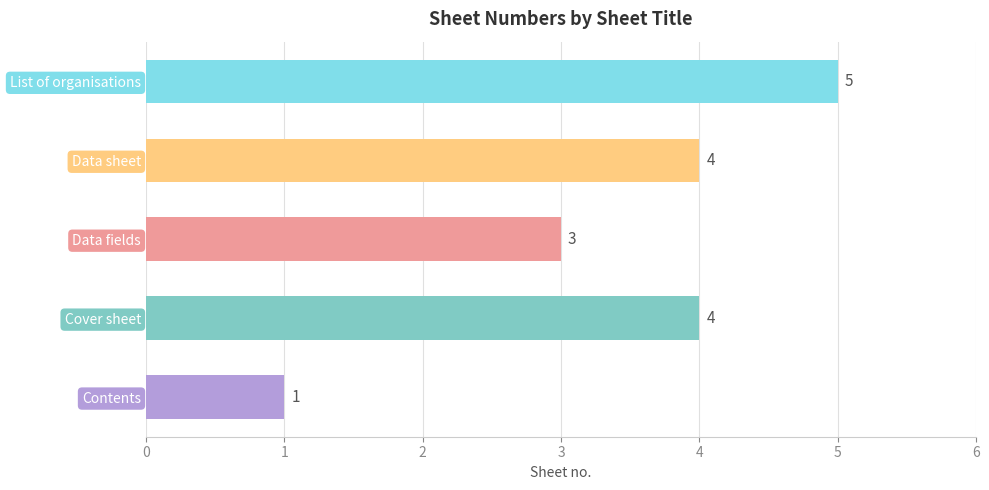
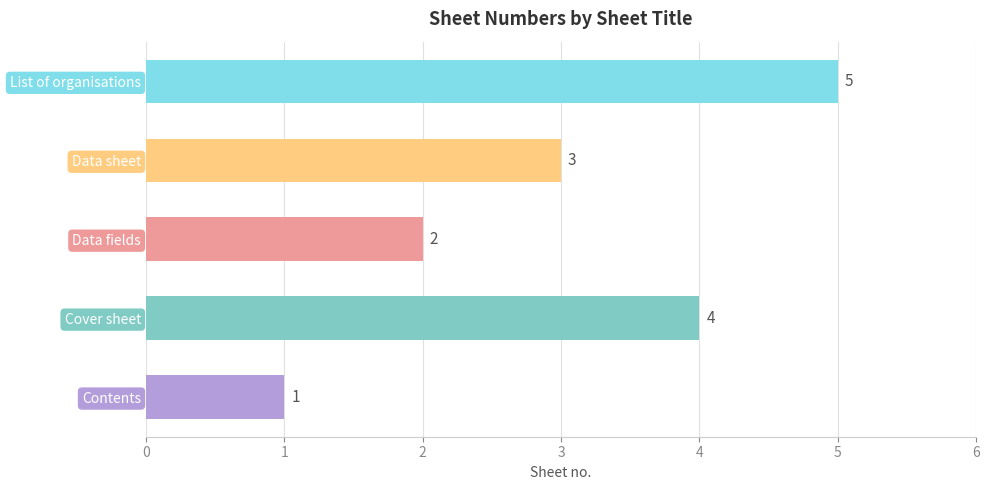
Data sheet: 4 -> 3
Data fields: 3 -> 2
